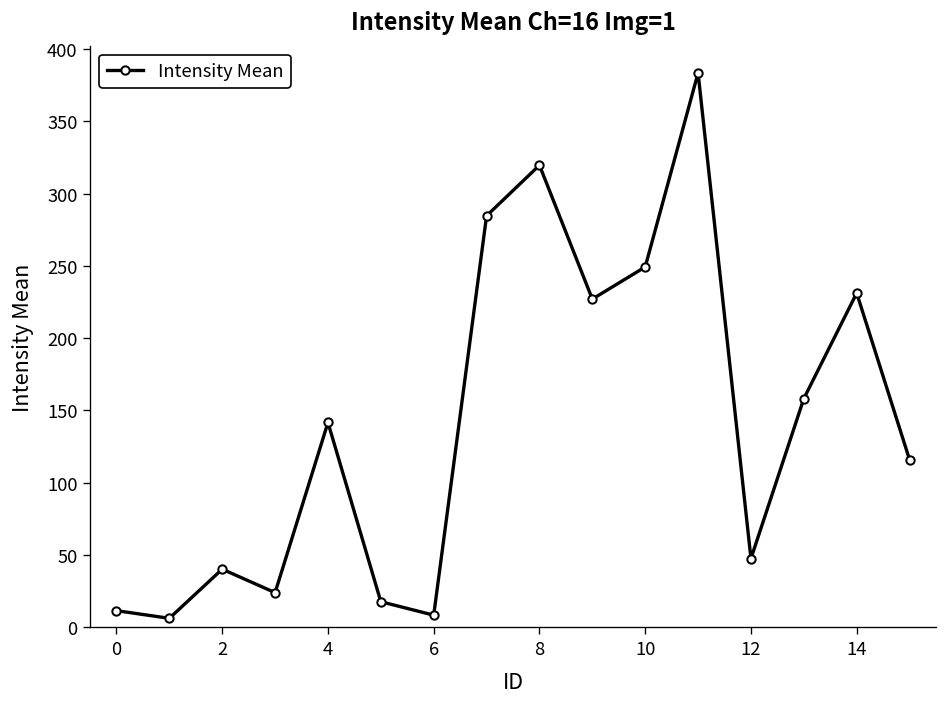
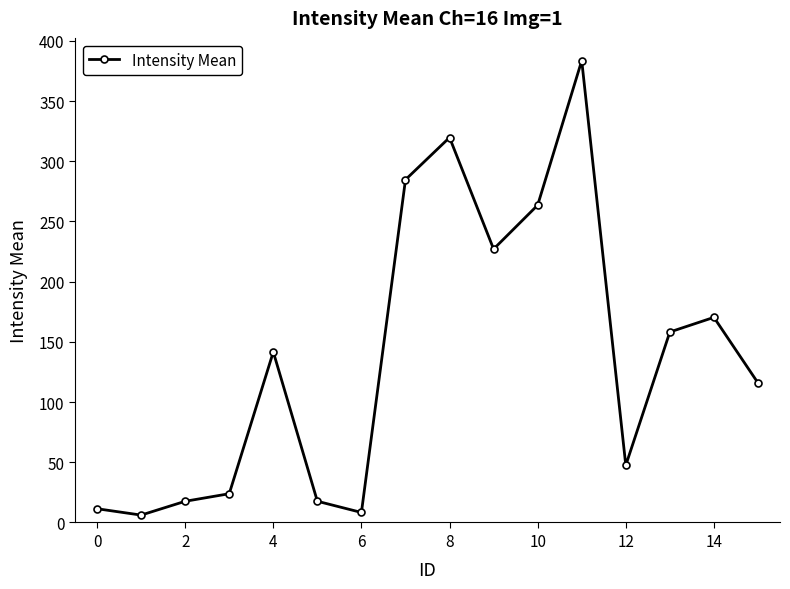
2: 40 -> 18
10: 249 -> 264
14: 231 -> 170
